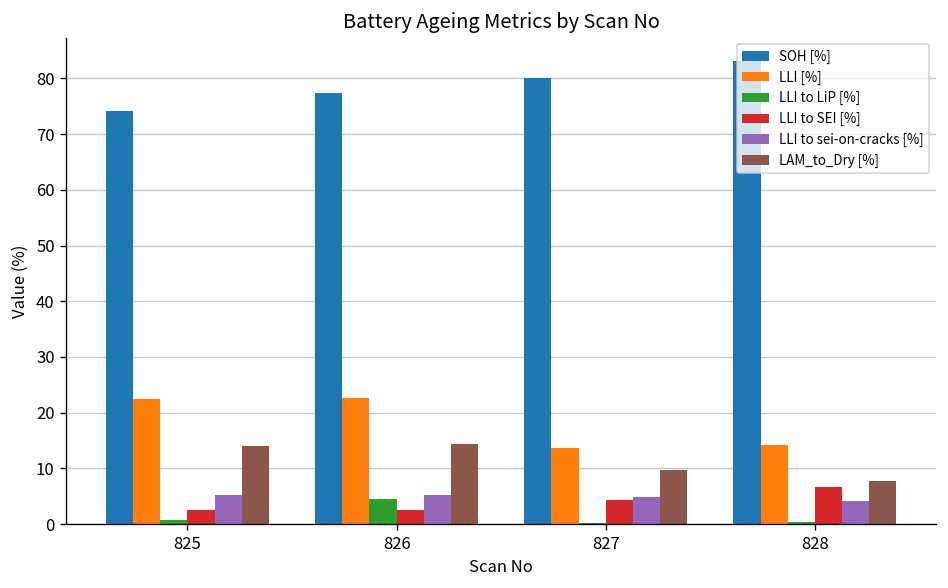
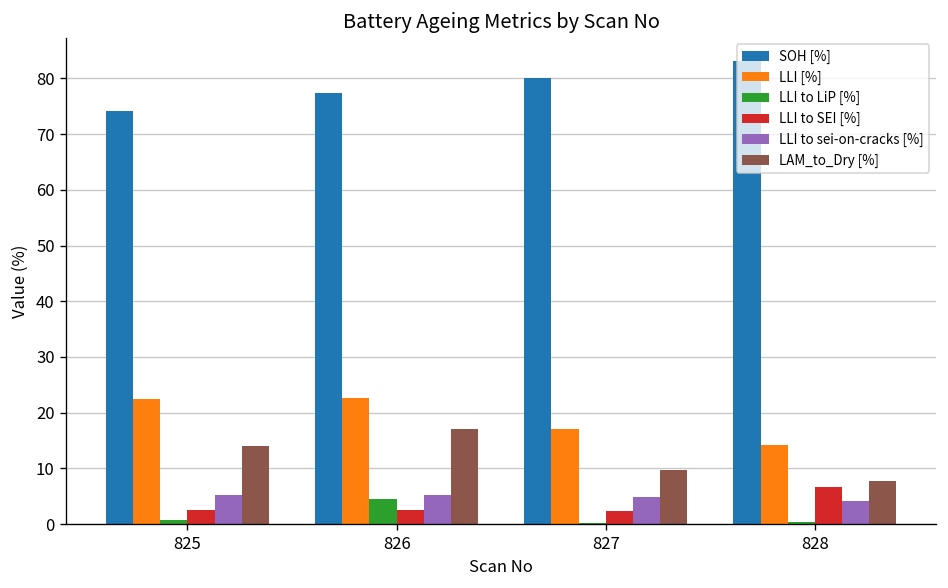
LAM_to_Dry [%], 826: 14 -> 17
LLI [%], 827: 14 -> 17
LLI to SEI [%], 827: 4 -> 2
